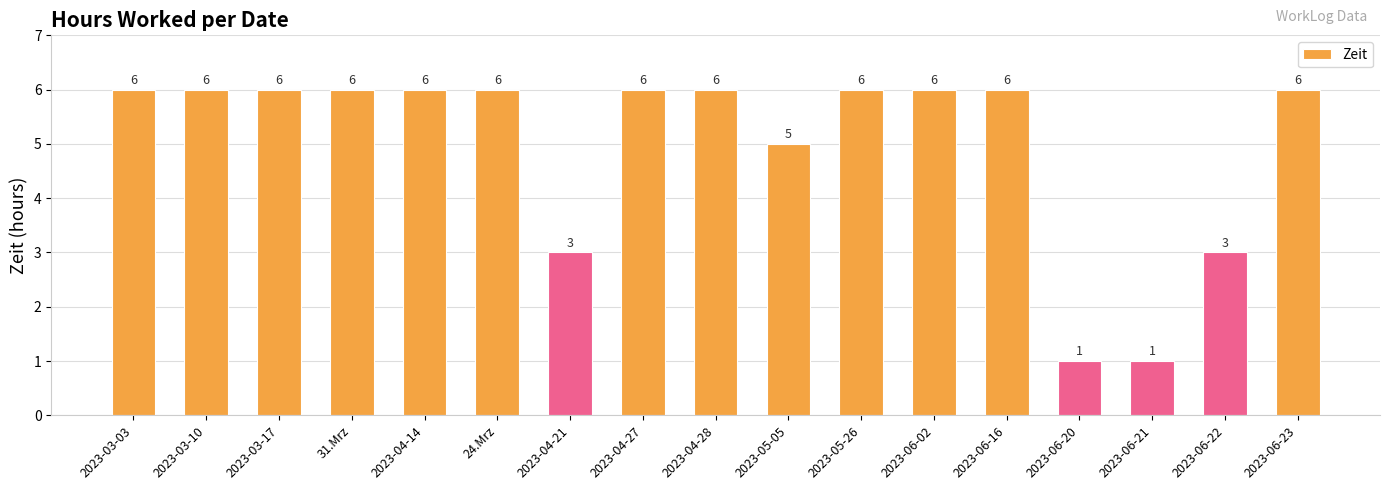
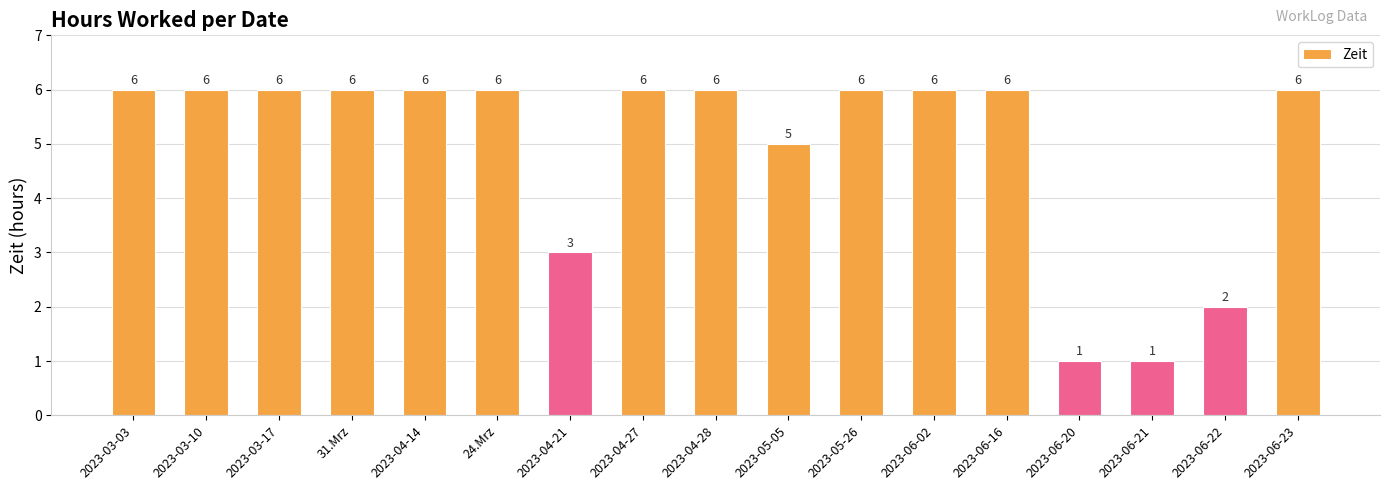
2023-06-22: 3 -> 2
